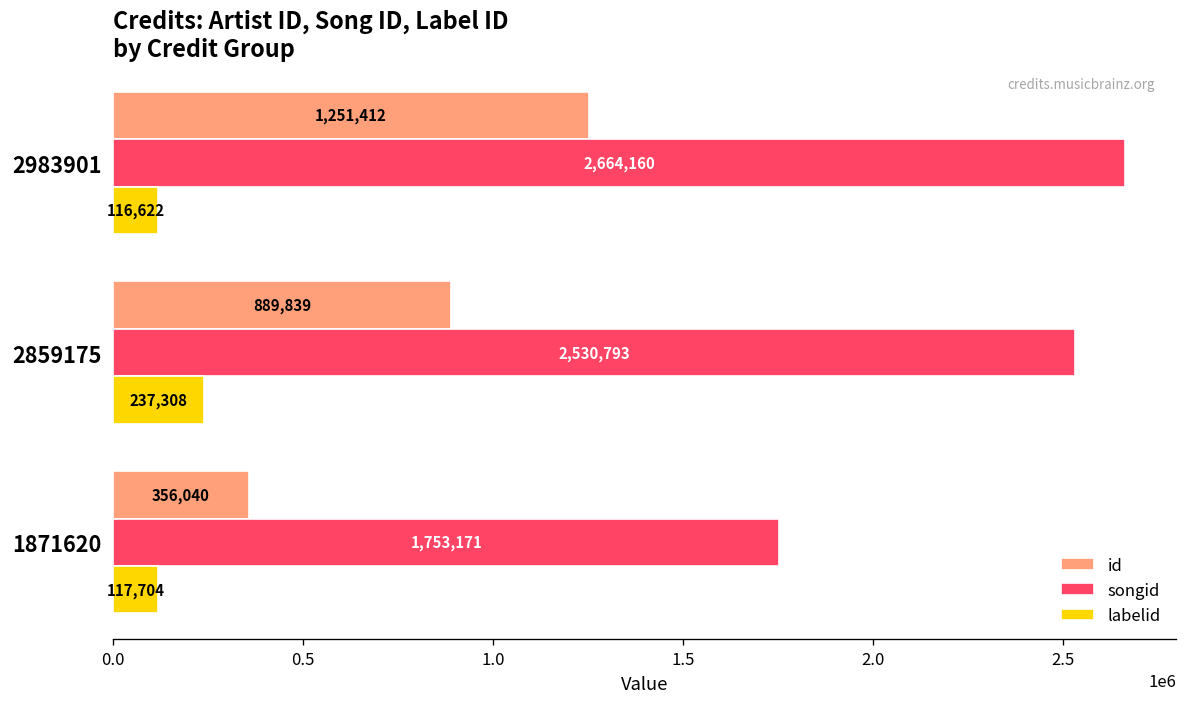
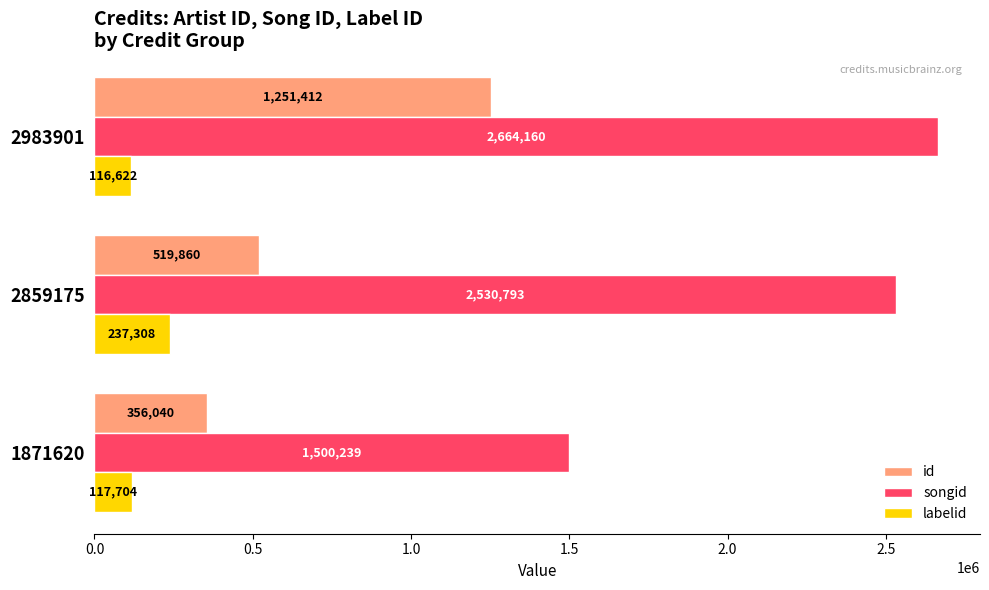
id, 2859175: 889,839 -> 519,860
songid, 1871620: 1,753,171 -> 1,500,239
